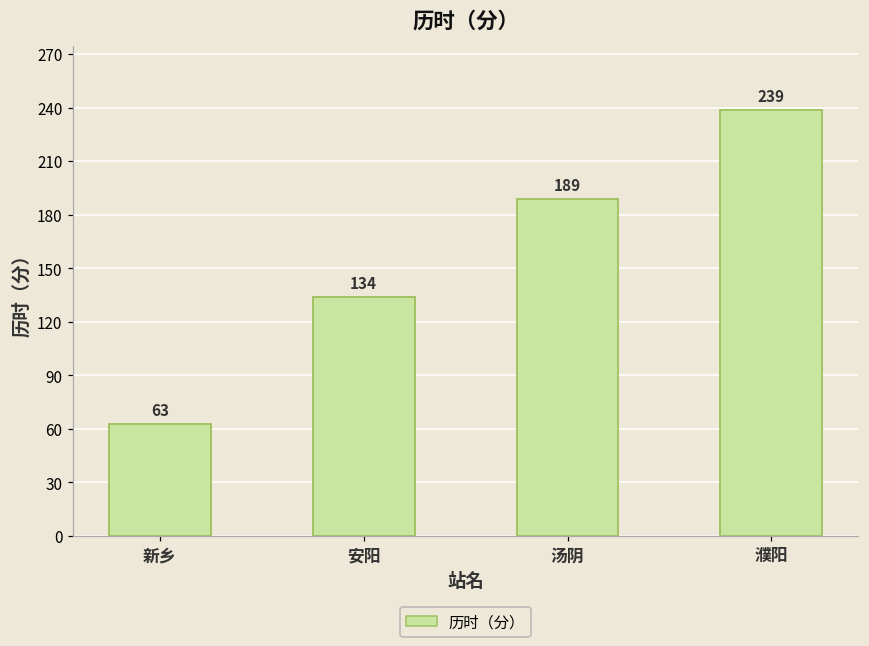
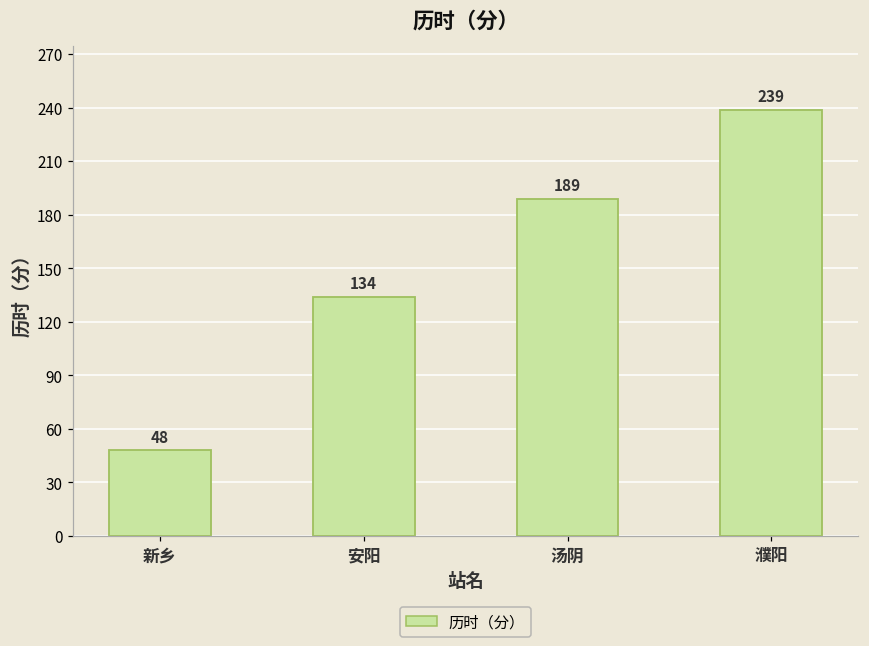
新乡: 63 -> 48
